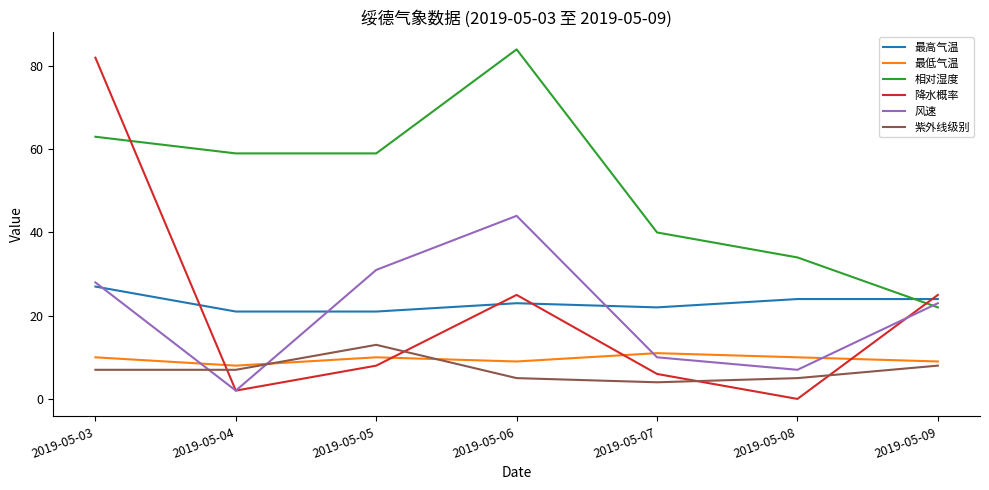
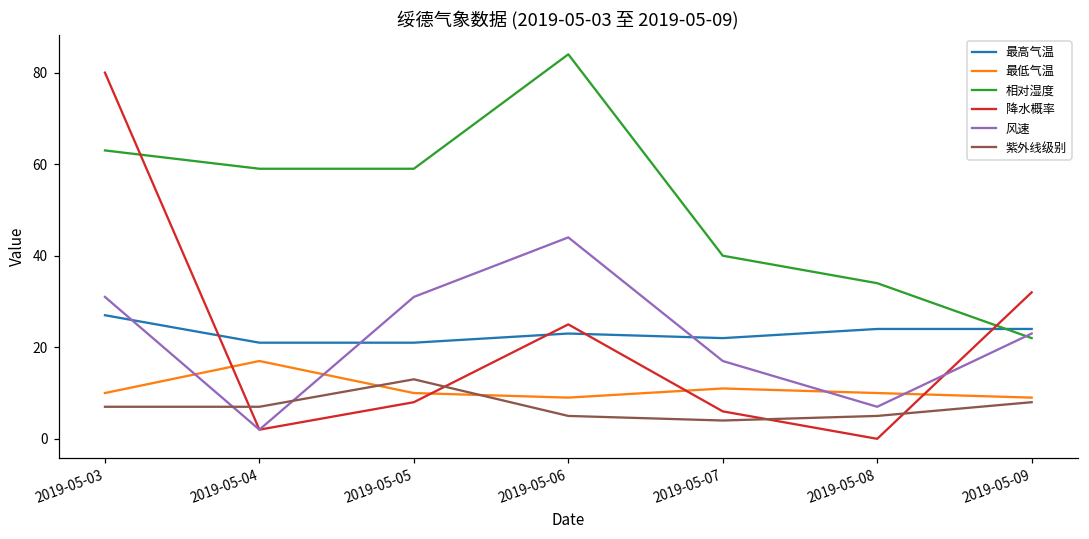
降水概率, 2019-05-03: 82 -> 80
风速, 2019-05-03: 28 -> 31
最低气温, 2019-05-04: 8 -> 17
风速, 2019-05-07: 10 -> 17
降水概率, 2019-05-09: 25 -> 32
